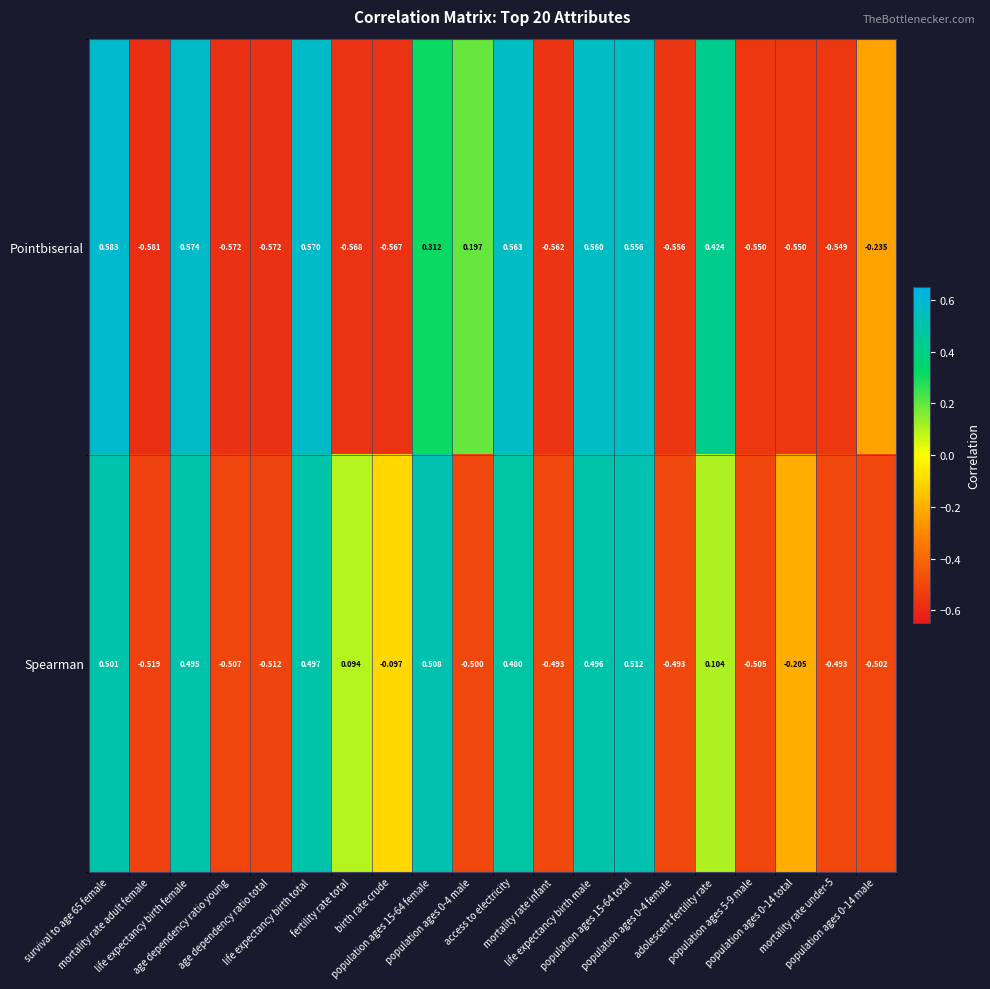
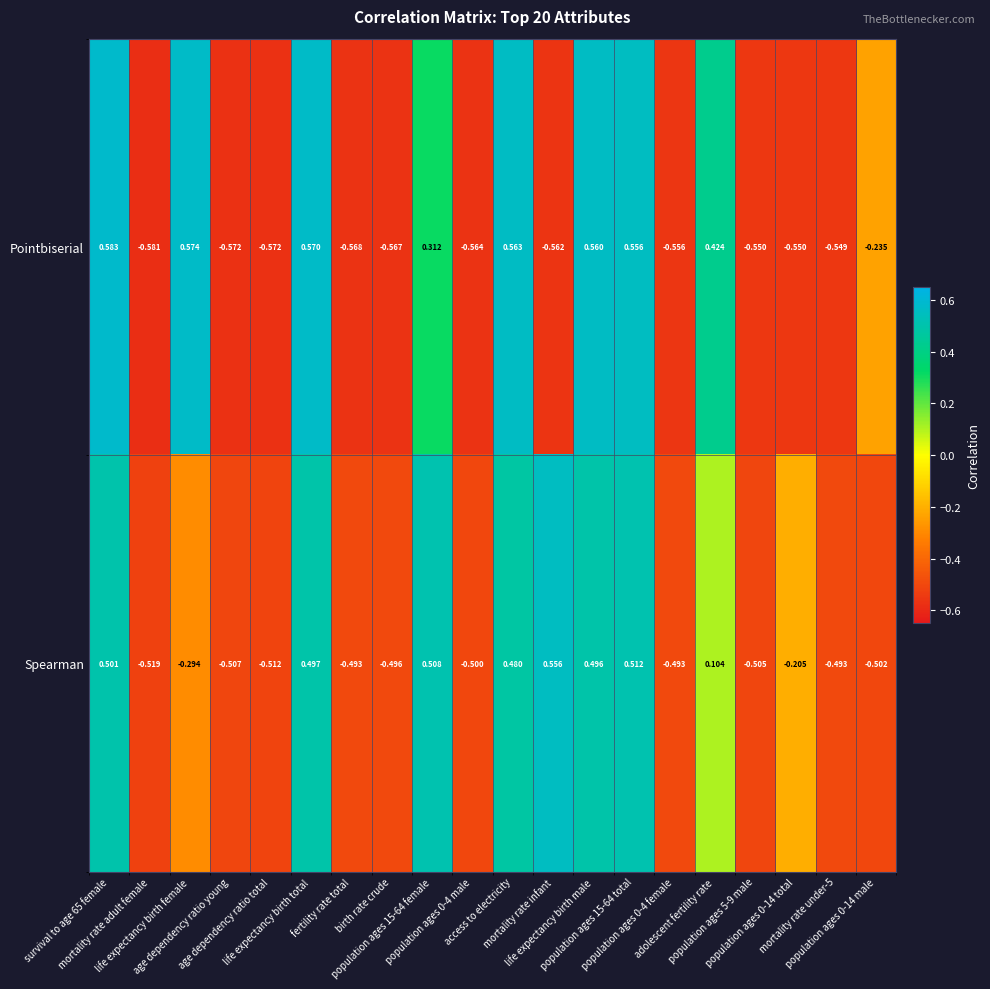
Pointbiserial, population ages 0-4 male: 0.197 -> -0.564
Spearman, life expectancy birth female: 0.495 -> -0.294
Spearman, fertility rate total: 0.094 -> -0.493
Spearman, birth rate crude: -0.097 -> -0.496
Spearman, mortality rate infant: -0.493 -> 0.556
